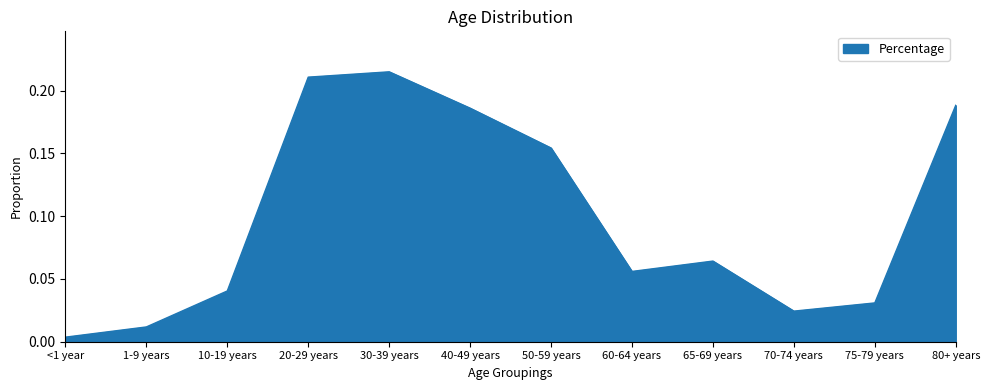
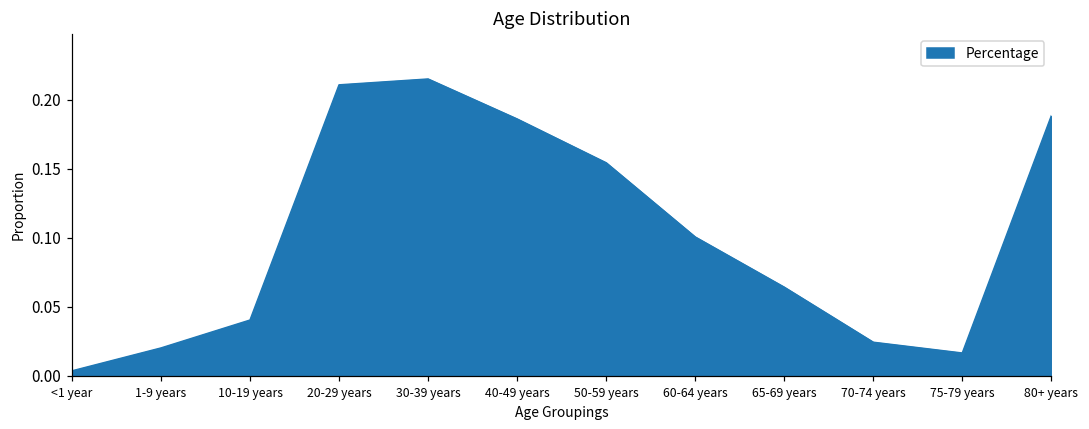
1-9 years: 0.012 -> 0.020
60-64 years: 0.056 -> 0.101
75-79 years: 0.031 -> 0.017
